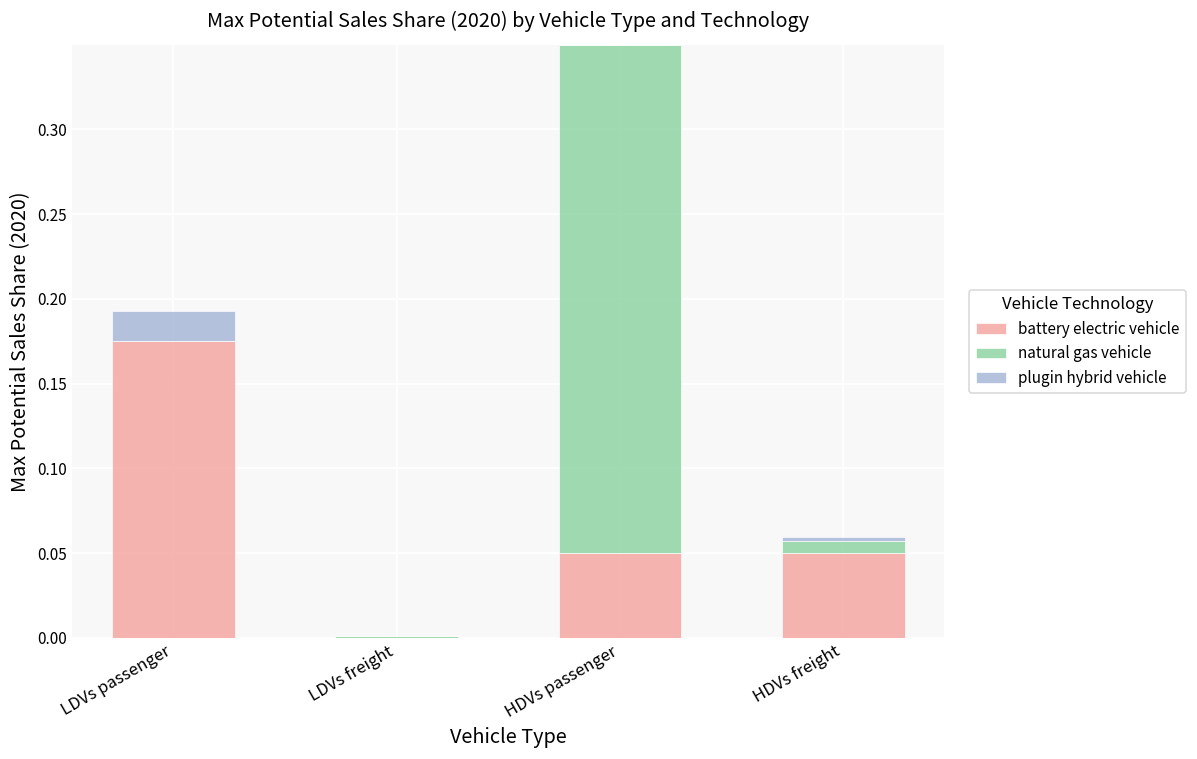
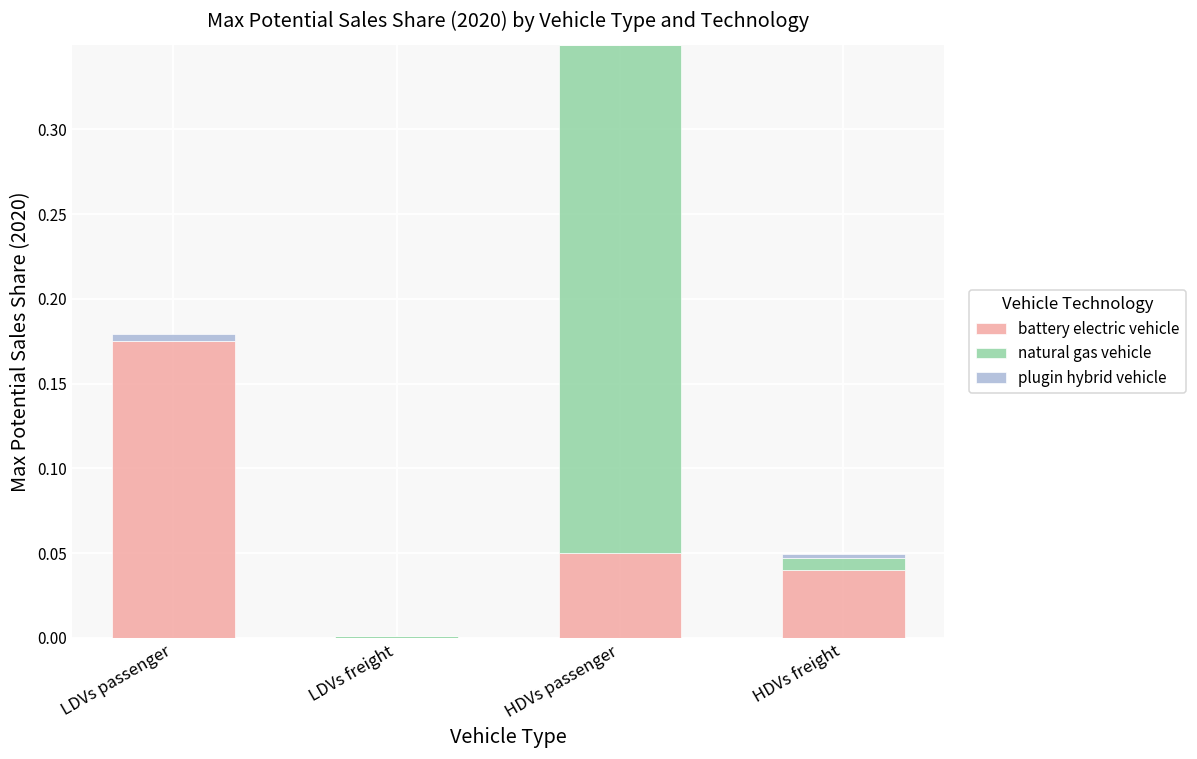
plugin hybrid vehicle, LDVs passenger: 0.017 -> 0.004
battery electric vehicle, HDVs freight: 0.05 -> 0.04
